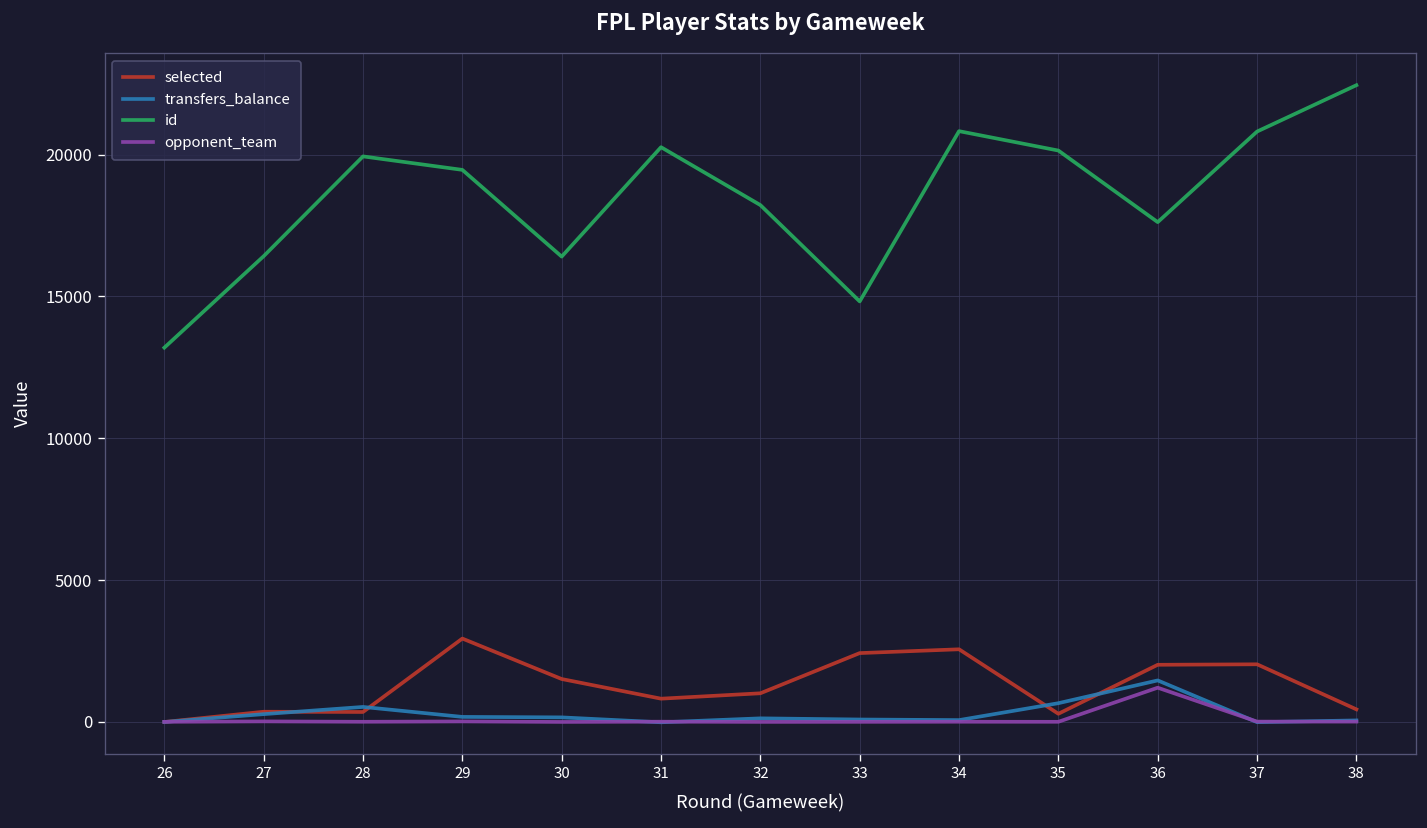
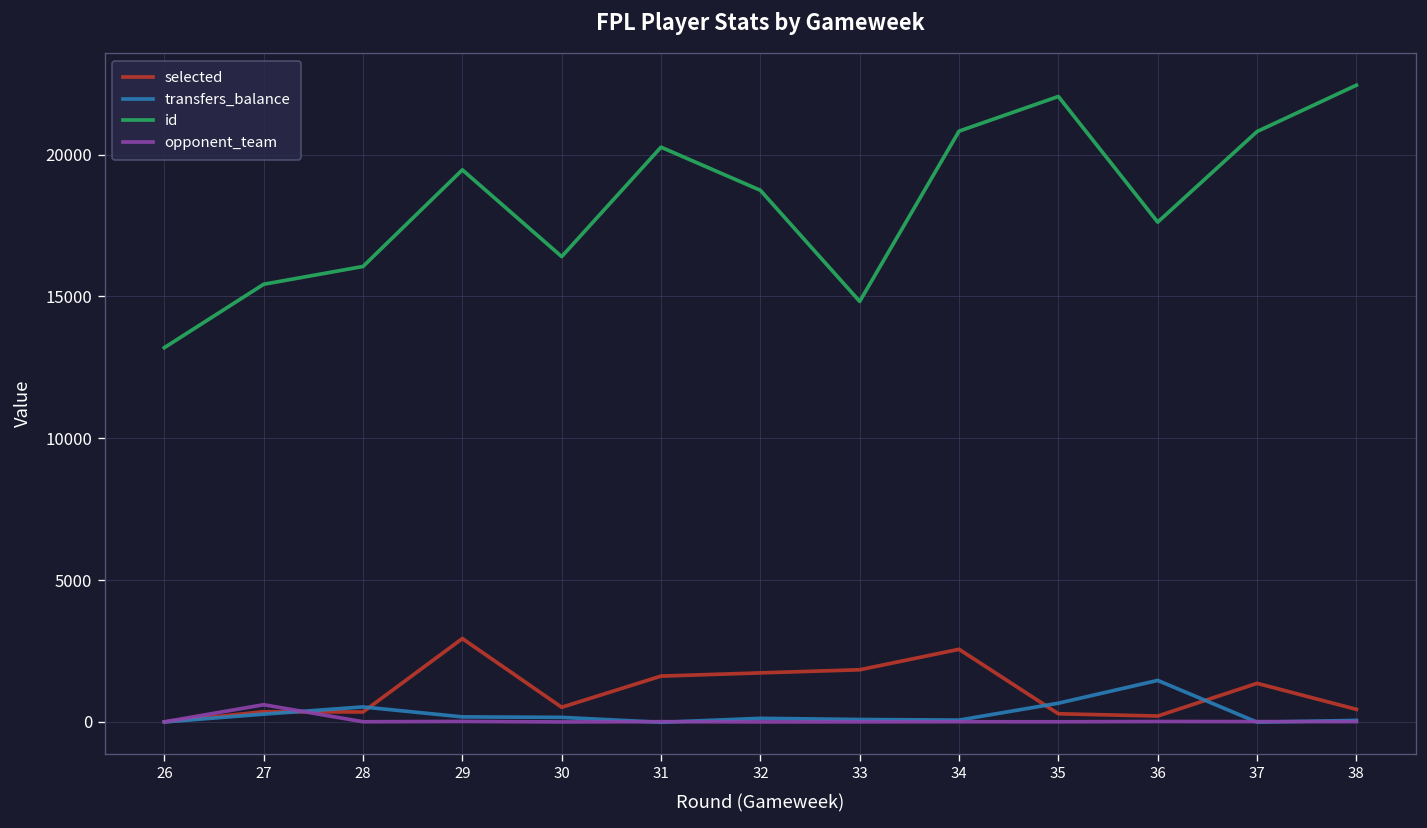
id, 27: 16400 -> 15400
opponent_team, 27: 0 -> 600
id, 28: 19900 -> 16100
selected, 30: 1500 -> 500
selected, 31: 800 -> 1600
selected, 32: 1000 -> 1700
id, 32: 18200 -> 18700
selected, 33: 2400 -> 1800
id, 35: 20100 -> 22000
selected, 36: 2000 -> 200
opponent_team, 36: 1200 -> 0
selected, 37: 2000 -> 1400
